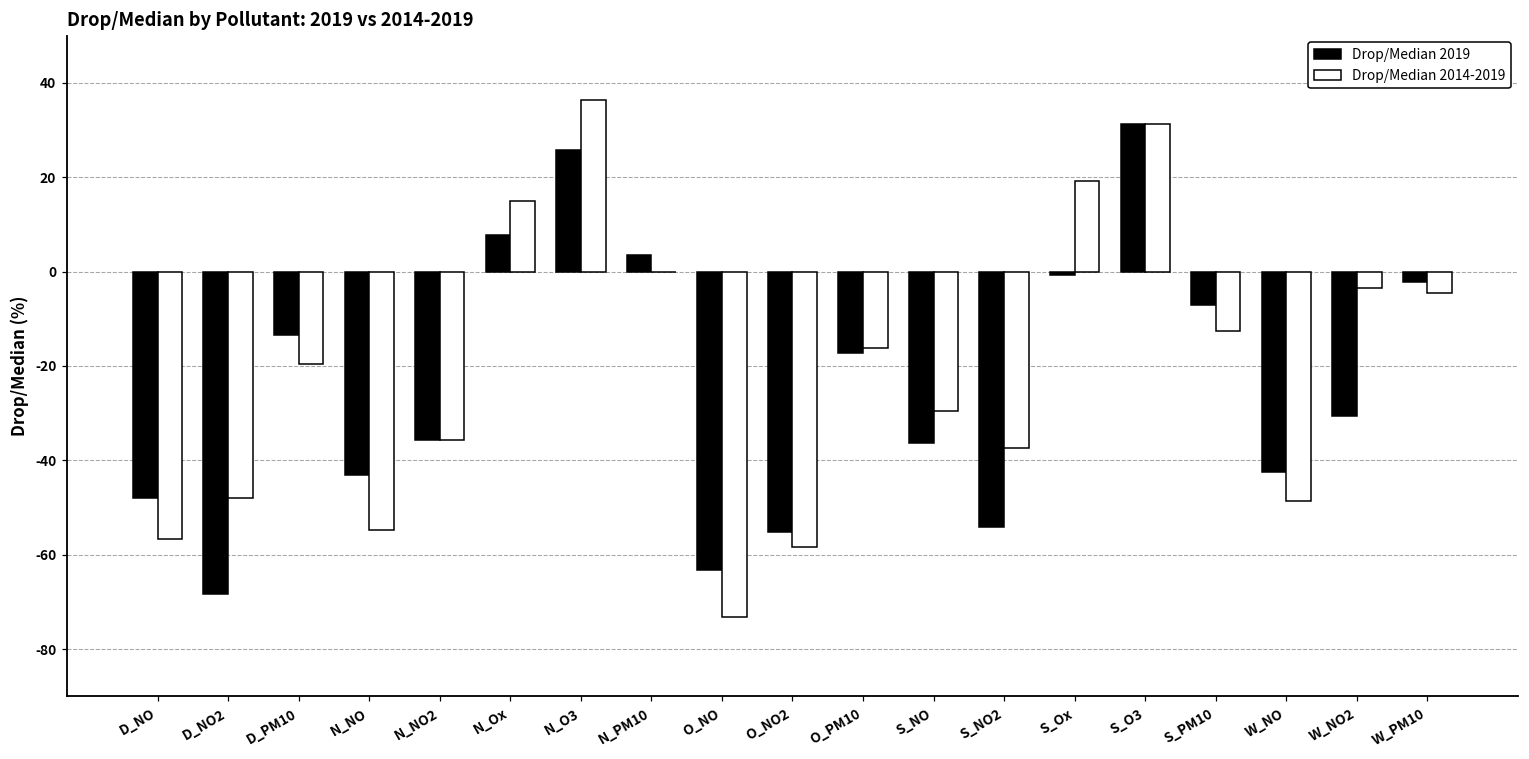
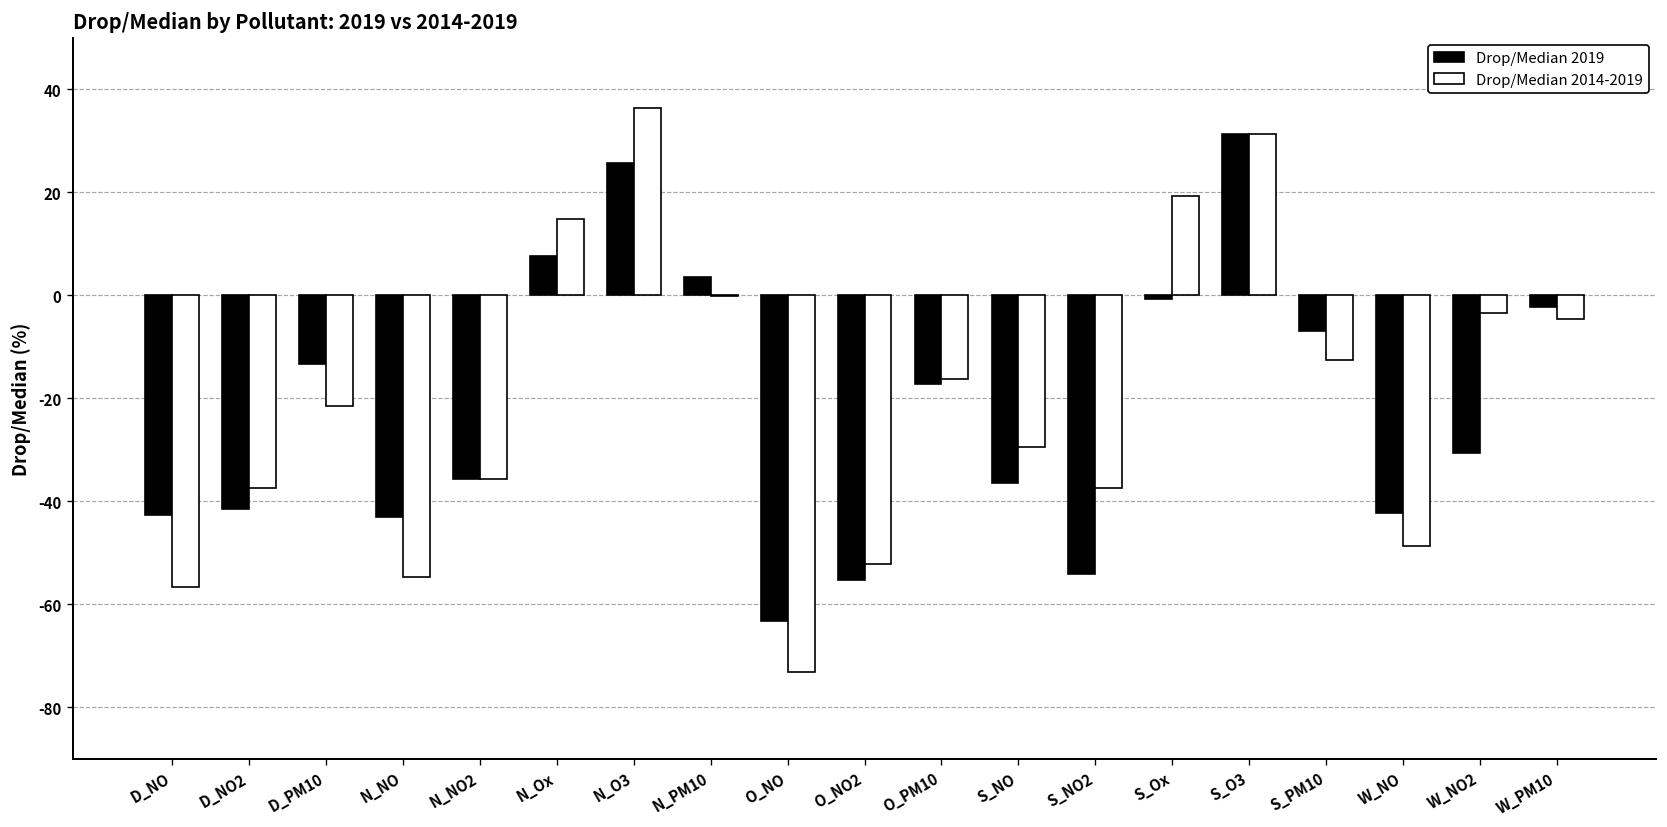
Drop/Median 2019, D_NO: -48 -> -43
Drop/Median 2019, D_NO2: -68 -> -42
Drop/Median 2014-2019, D_NO2: -48 -> -37
Drop/Median 2014-2019, D_PM10: -20 -> -22
Drop/Median 2014-2019, O_NO2: -58 -> -52
